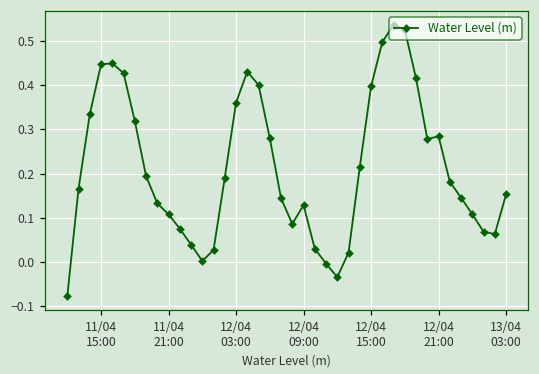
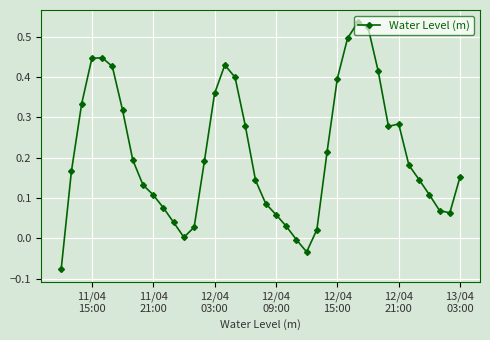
12/04 09:00: 0.13 -> 0.06
